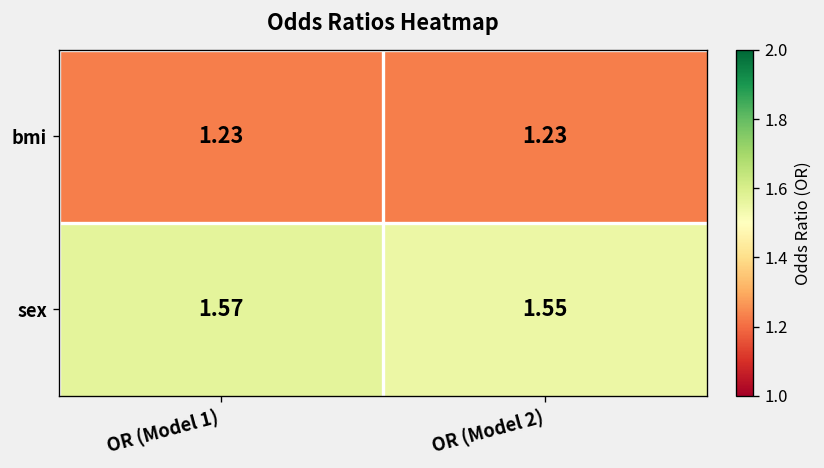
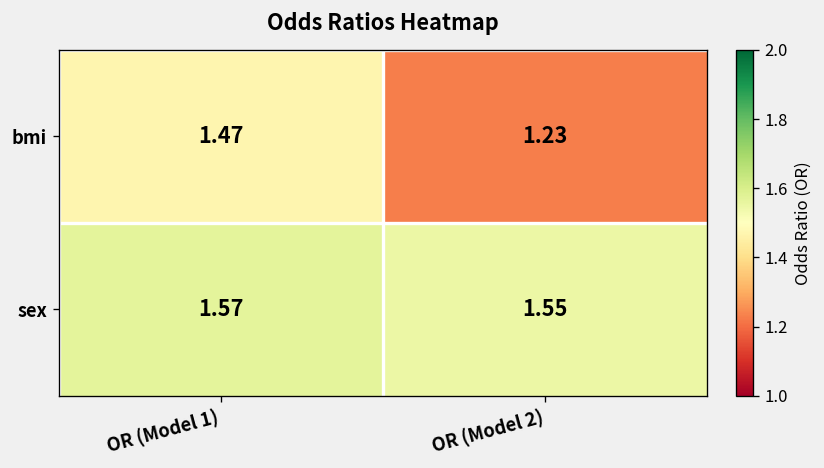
bmi, OR (Model 1): 1.23 -> 1.47
